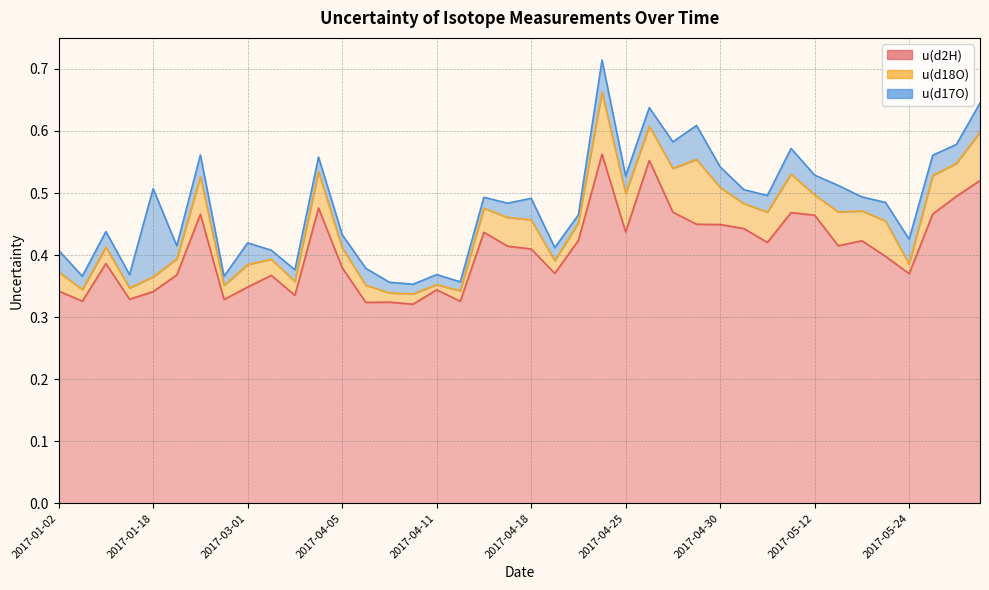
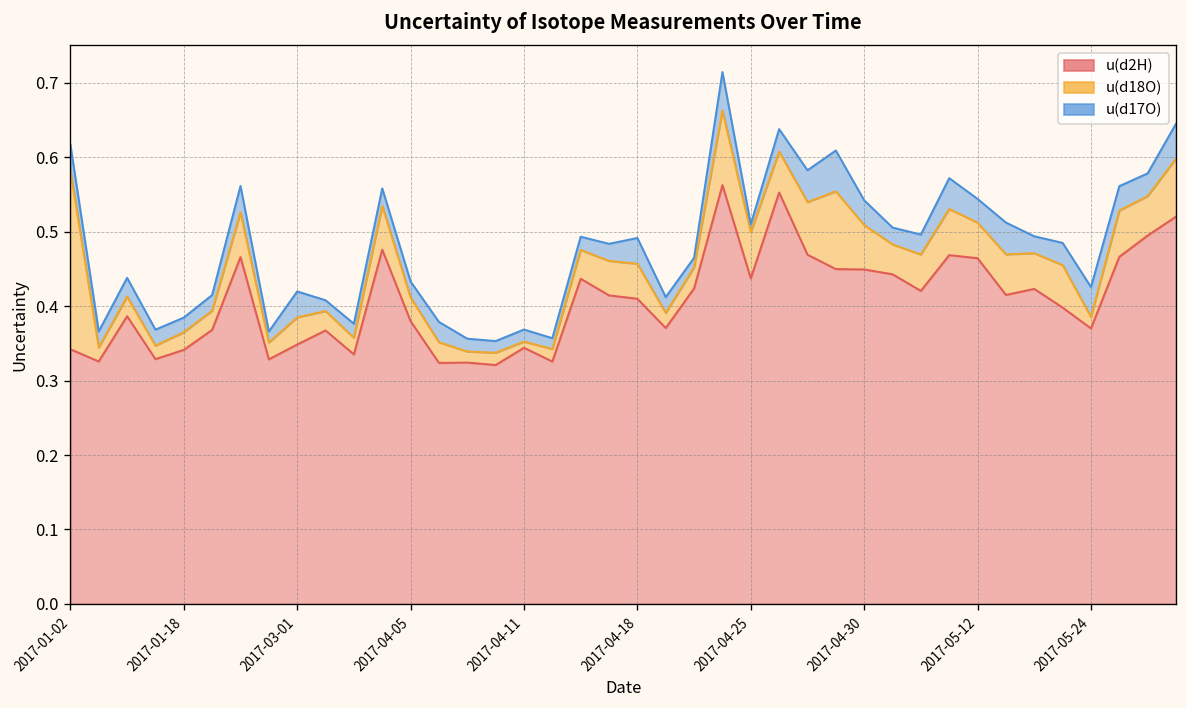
u(d18O), 2017-01-02: 0.03 -> 0.24
u(d17O), 2017-01-18: 0.14 -> 0.02
u(d17O), 2017-04-25: 0.03 -> 0.01
u(d18O), 2017-05-12: 0.03 -> 0.05
